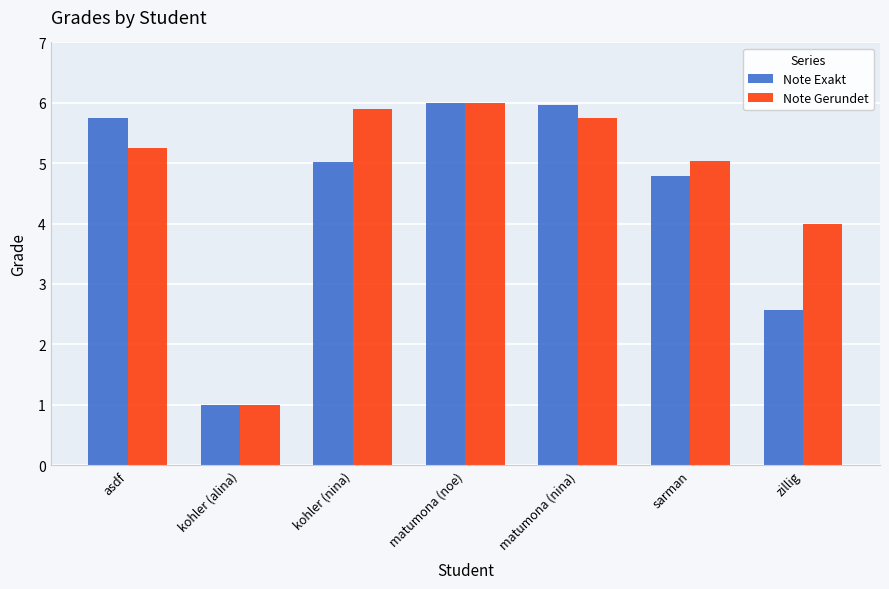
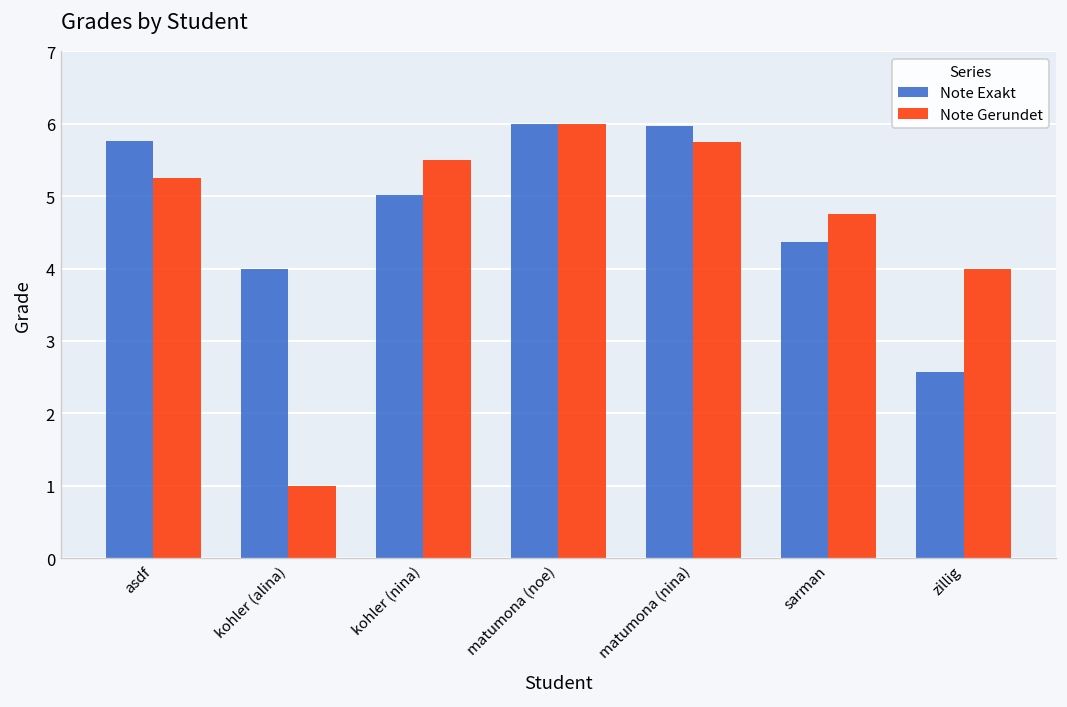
Note Exakt, kohler (alina): 1 -> 4
Note Gerundet, kohler (nina): 5.9 -> 5.5
Note Exakt, sarman: 4.8 -> 4.4
Note Gerundet, sarman: 5.0 -> 4.8
